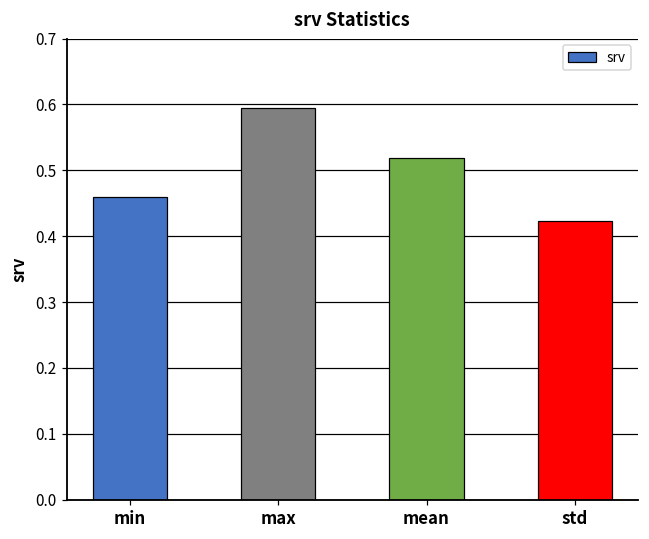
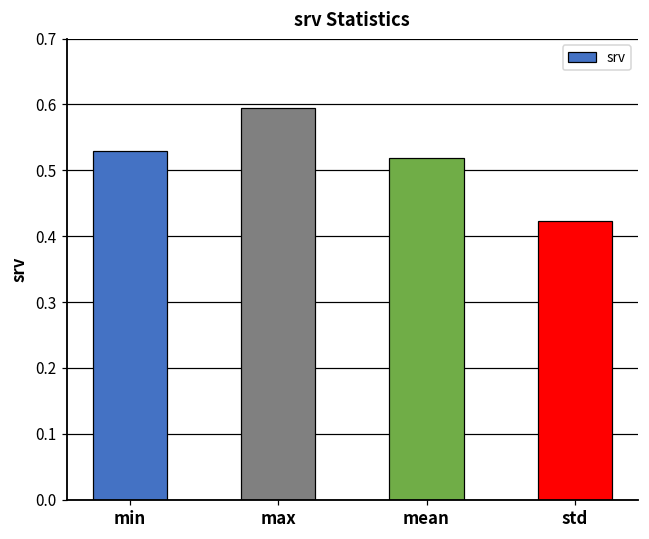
min: 0.46 -> 0.53
